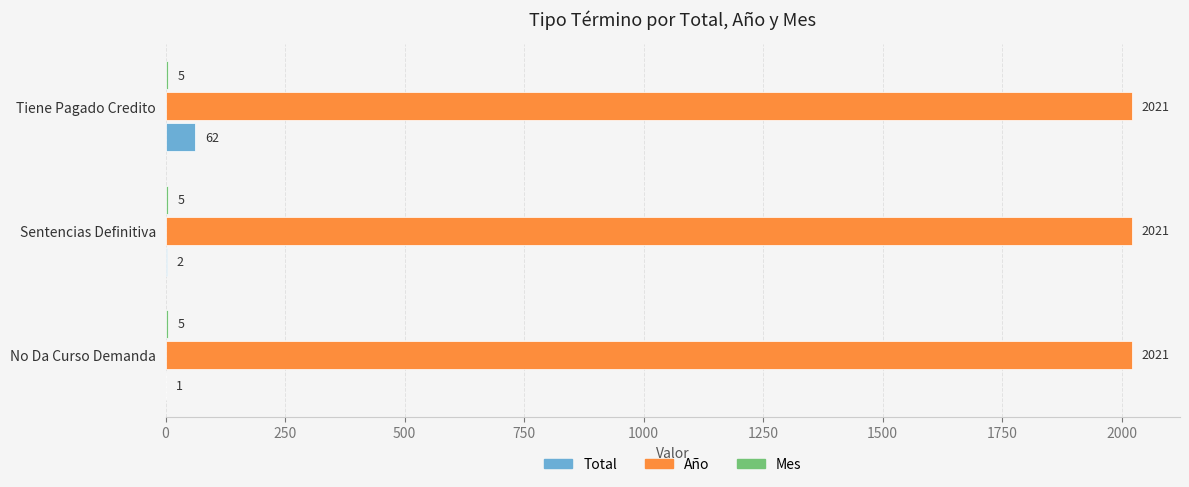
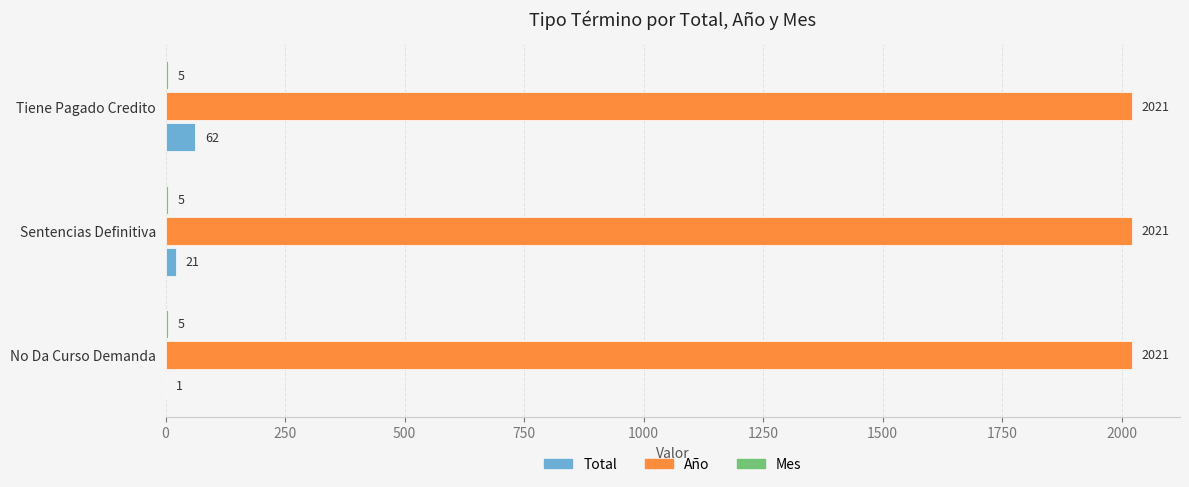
Total, Sentencias Definitiva: 2 -> 21
